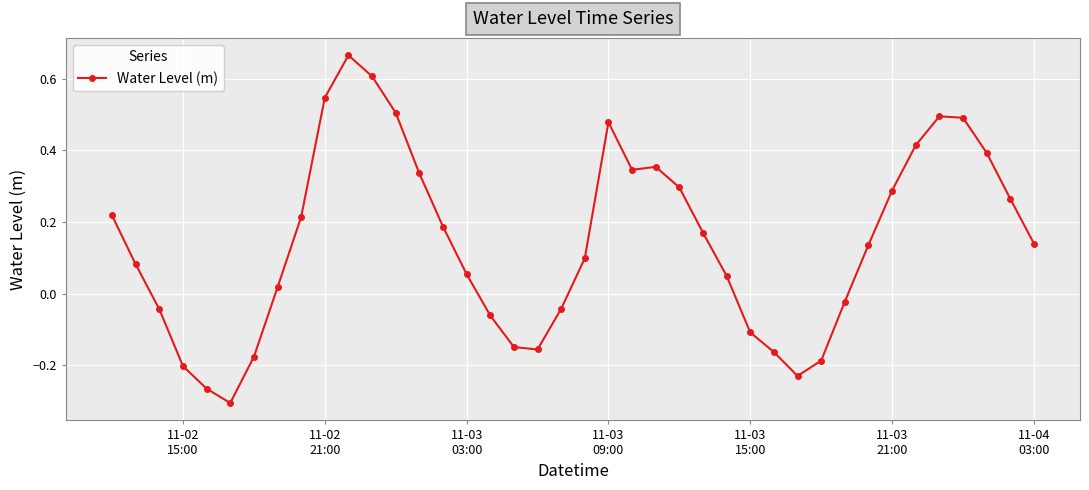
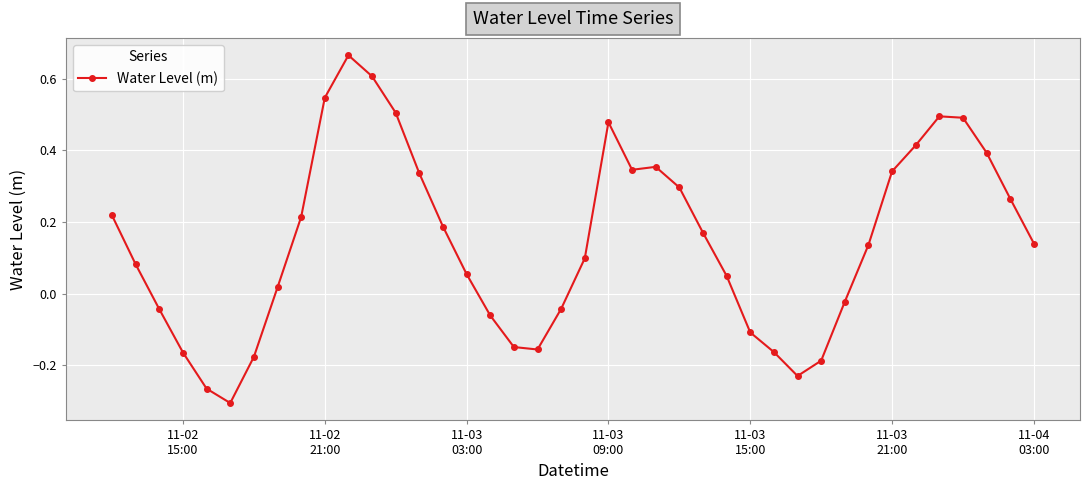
11-02 15:00: -0.20 -> -0.16
11-03 21:00: 0.29 -> 0.34
